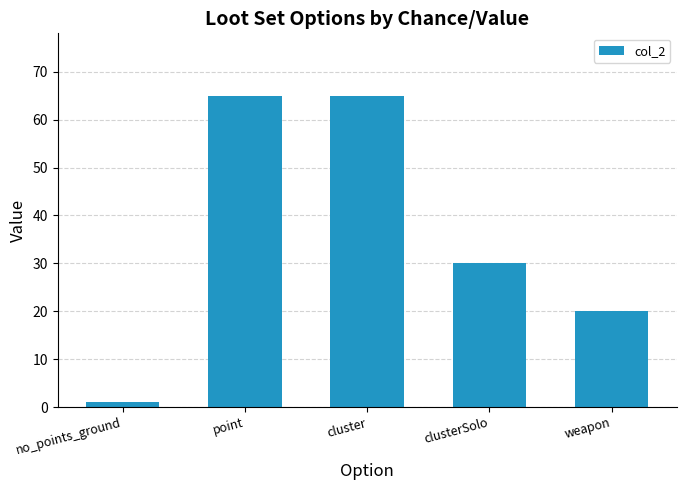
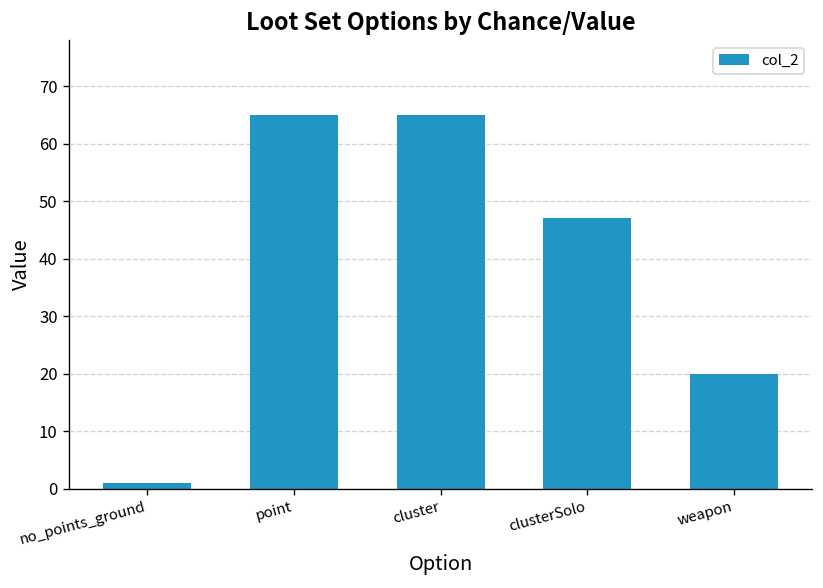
clusterSolo: 30 -> 47
